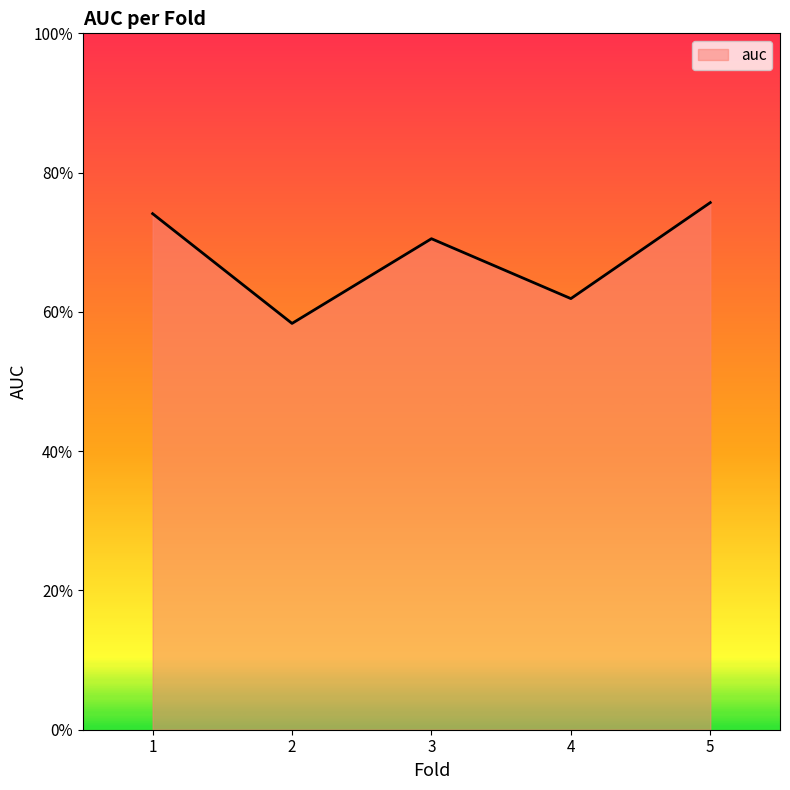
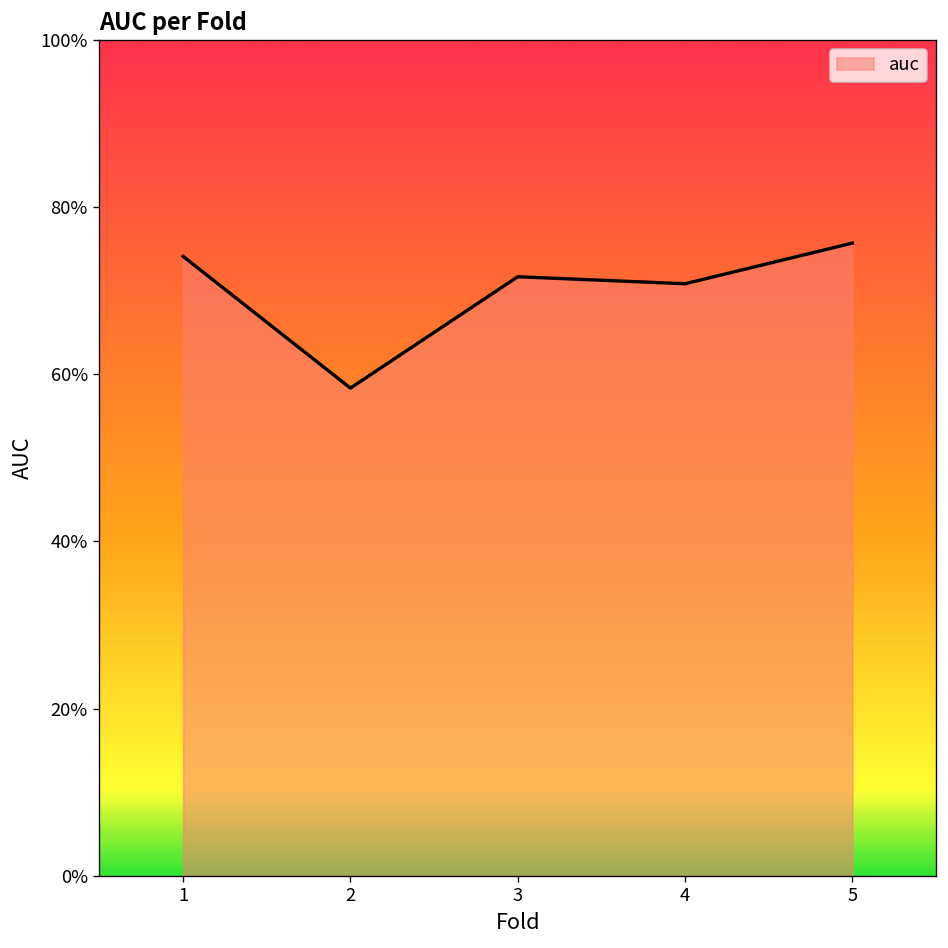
3: 71% -> 72%
4: 62% -> 71%
